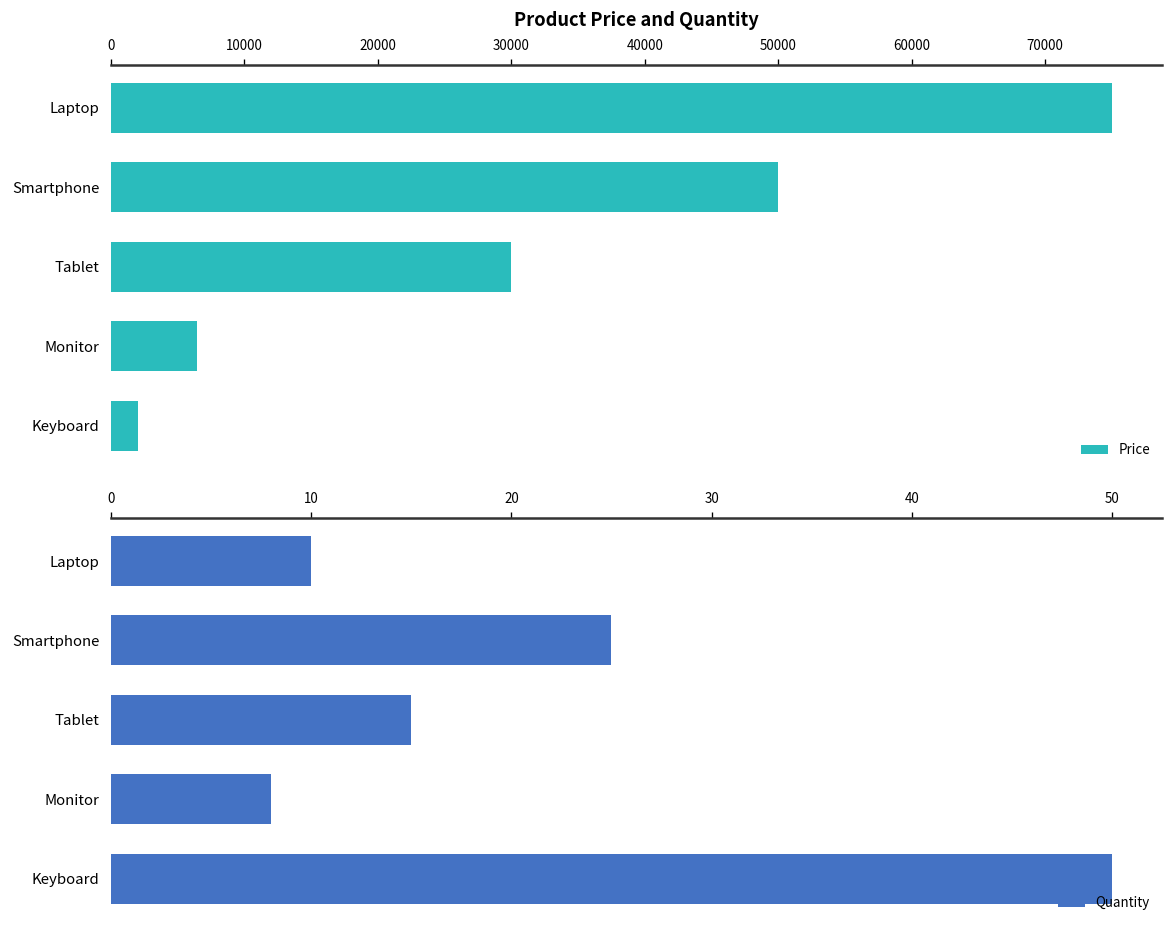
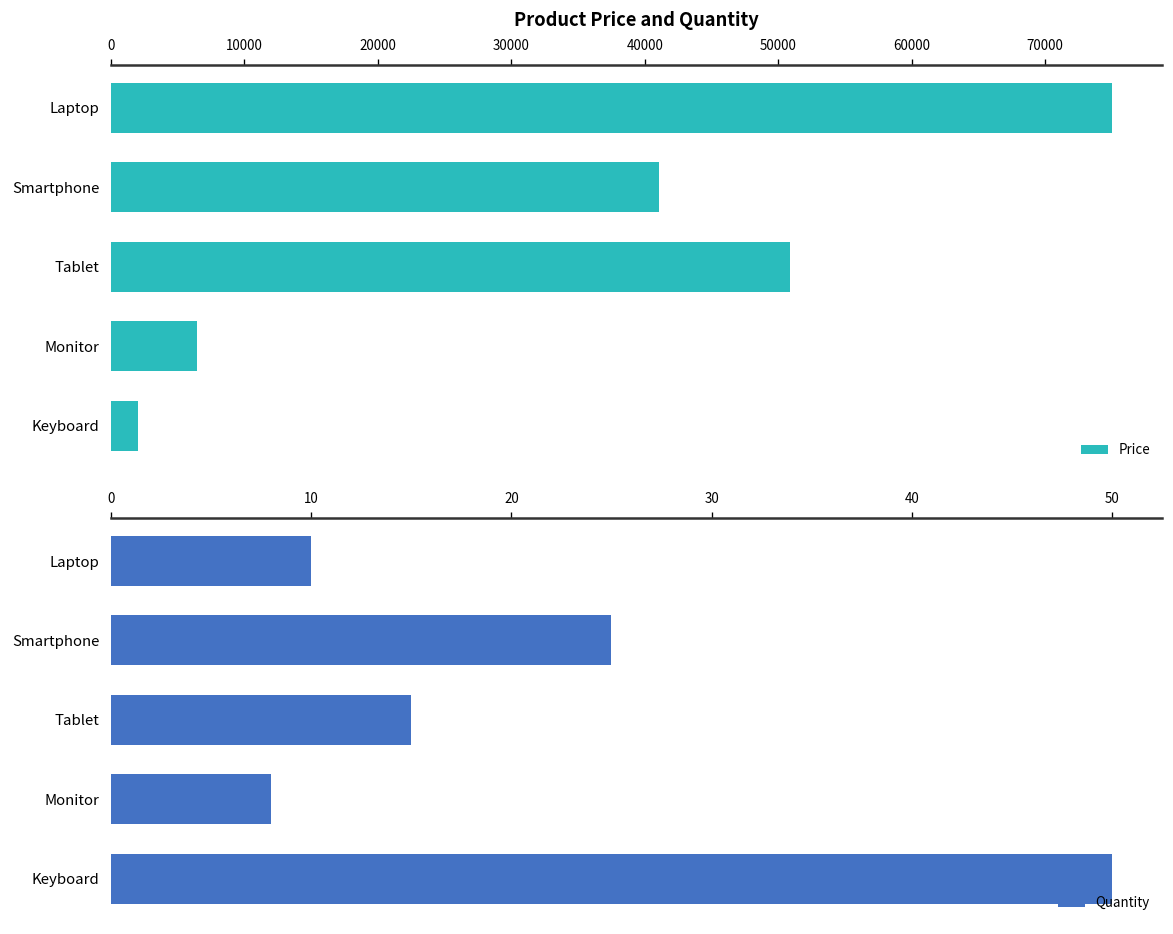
Product Price and Quantity, Smartphone: 50000 -> 41100
Product Price and Quantity, Tablet: 30000 -> 50900
